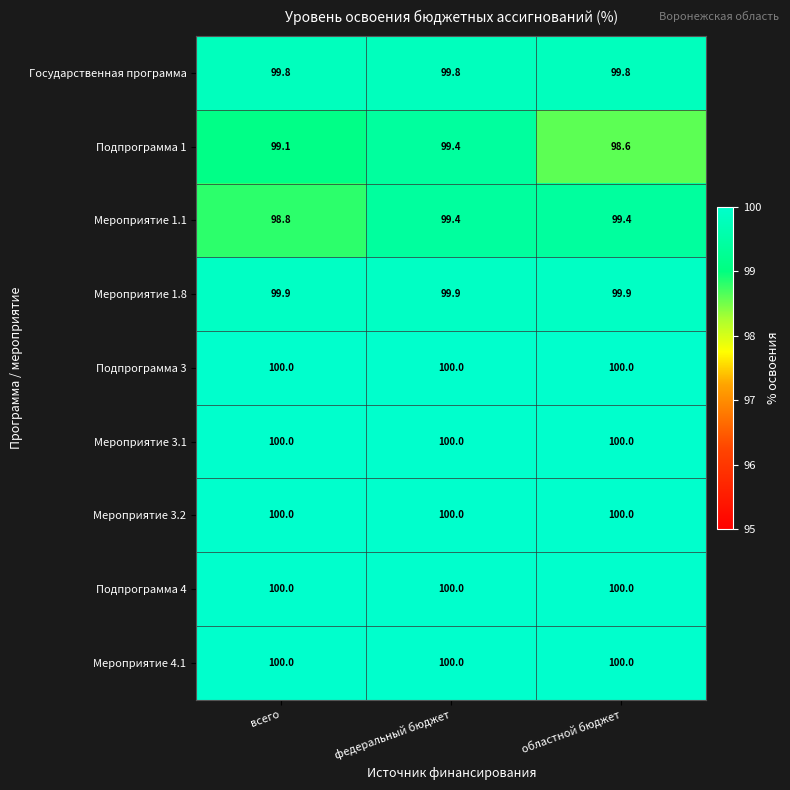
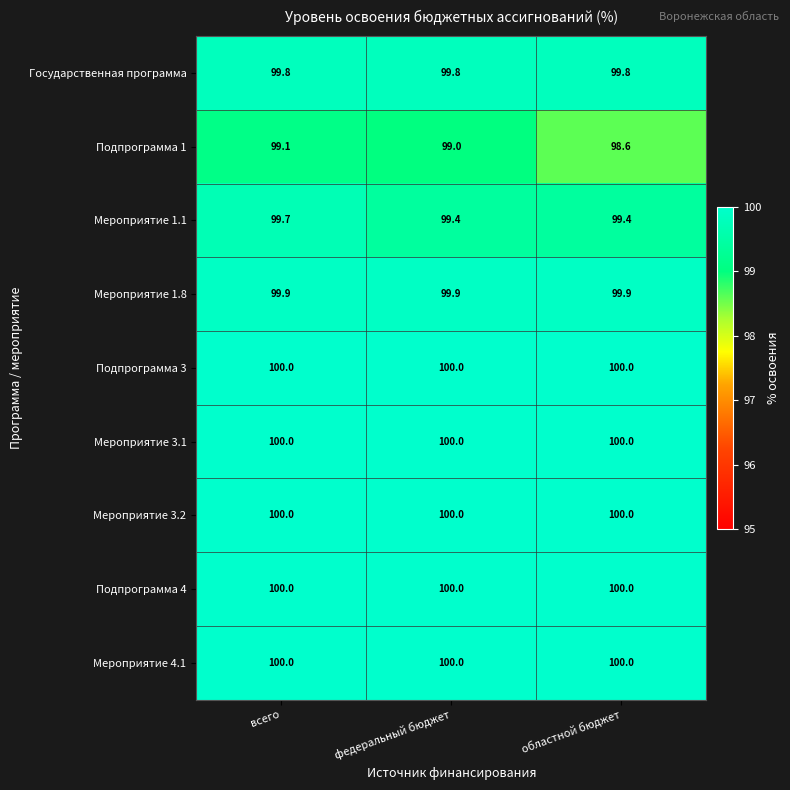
Подпрограмма 1, федеральный бюджет: 99.4 -> 99.0
Мероприятие 1.1, всего: 98.8 -> 99.7
